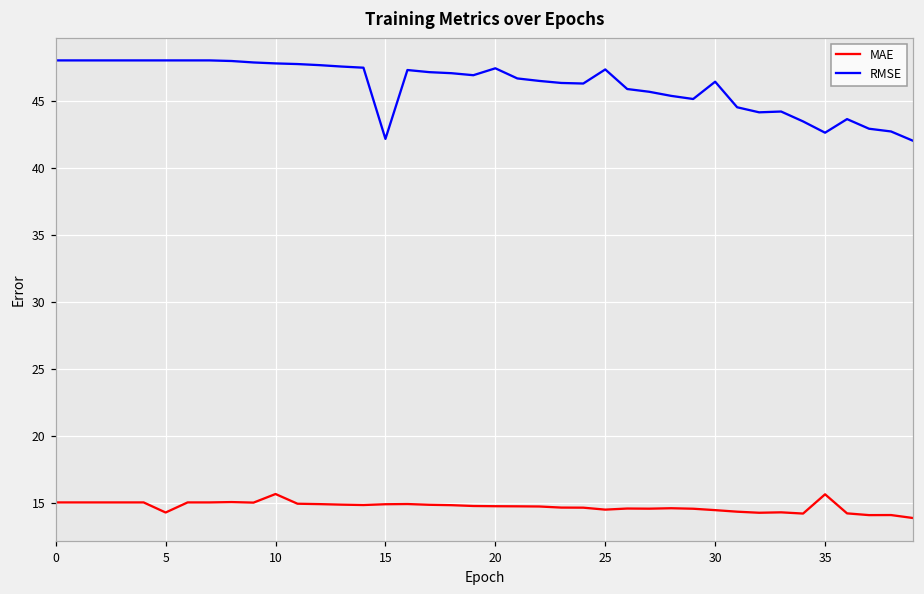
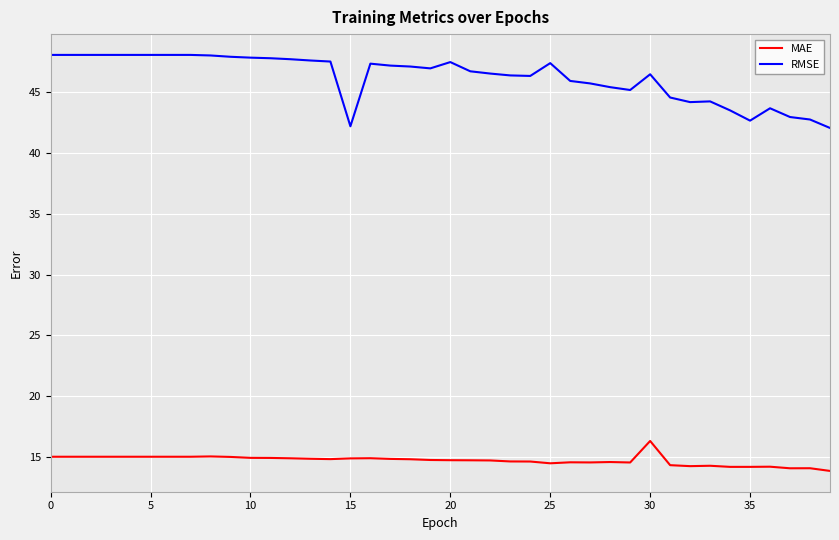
MAE, 5: 14.3 -> 15.0
MAE, 10: 15.6 -> 14.9
MAE, 30: 14.4 -> 16.3
MAE, 35: 15.6 -> 14.2
